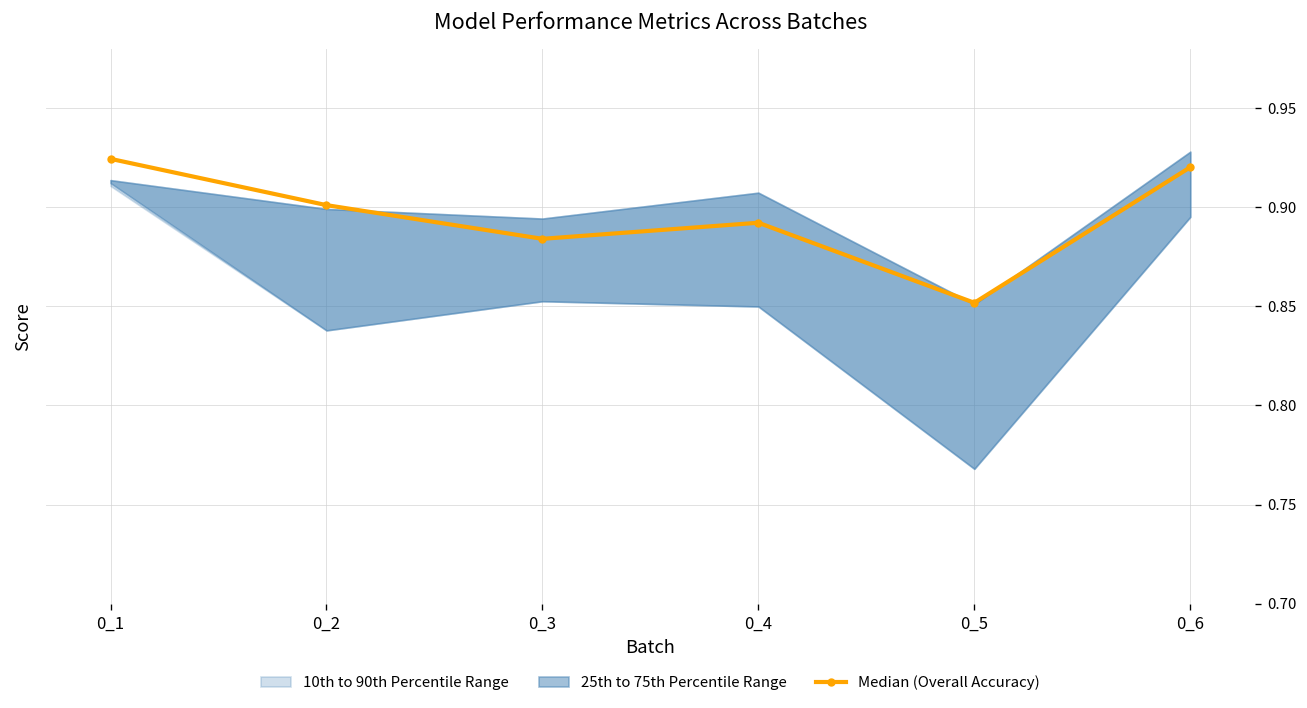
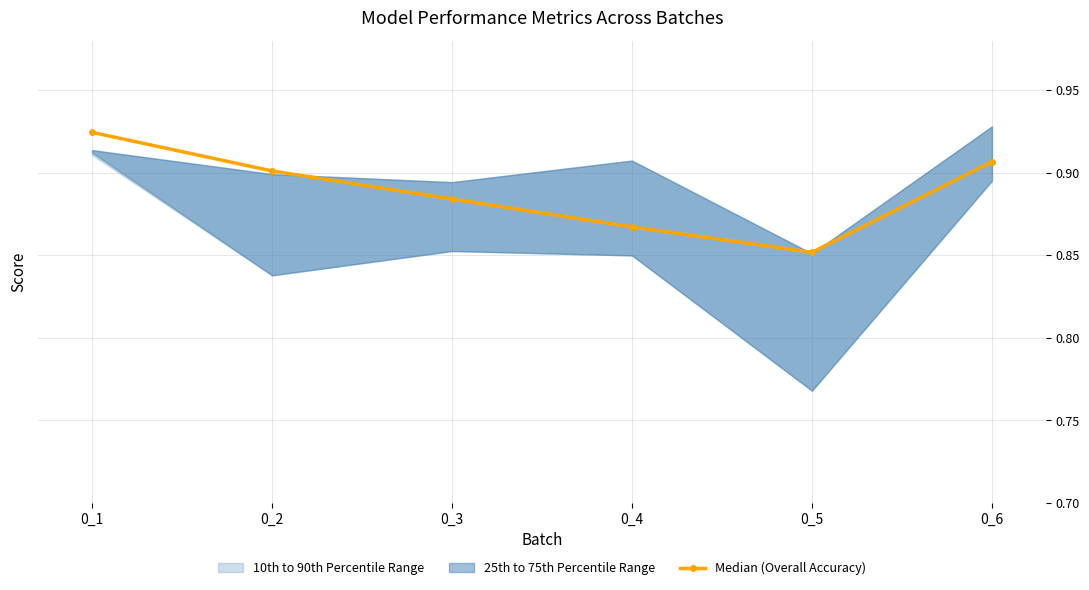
Median (Overall Accuracy), 0_4: 0.892 -> 0.867
Median (Overall Accuracy), 0_6: 0.920 -> 0.907
